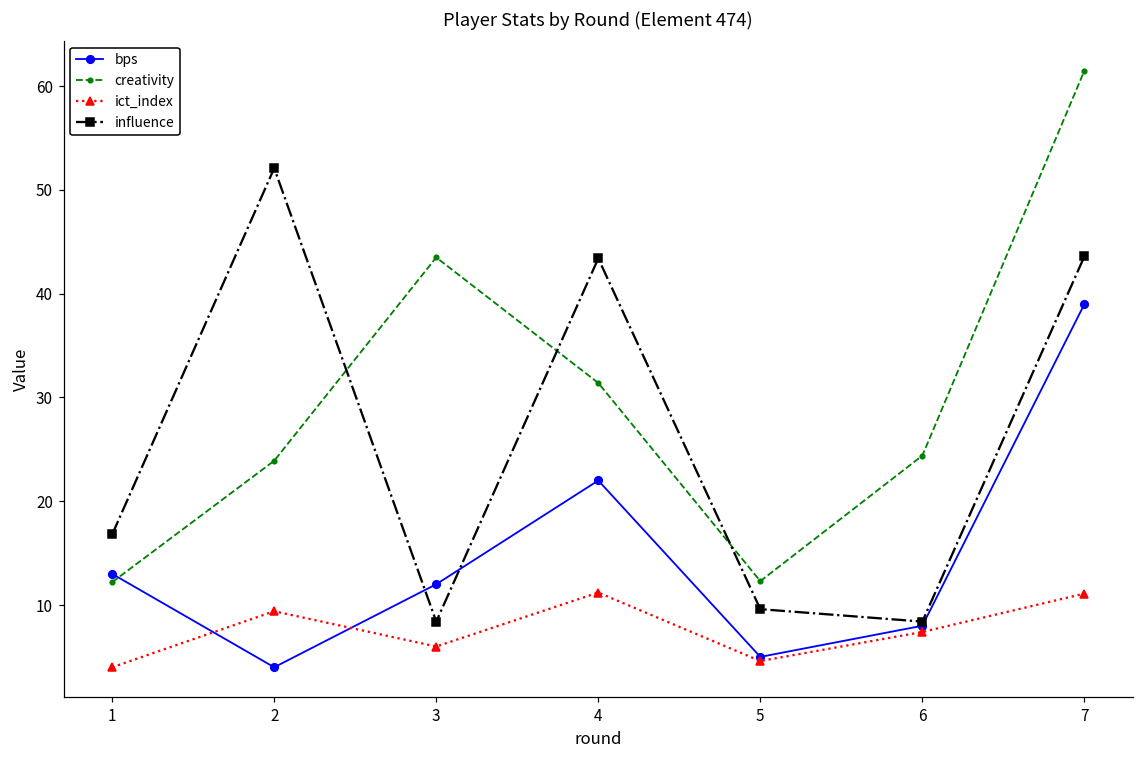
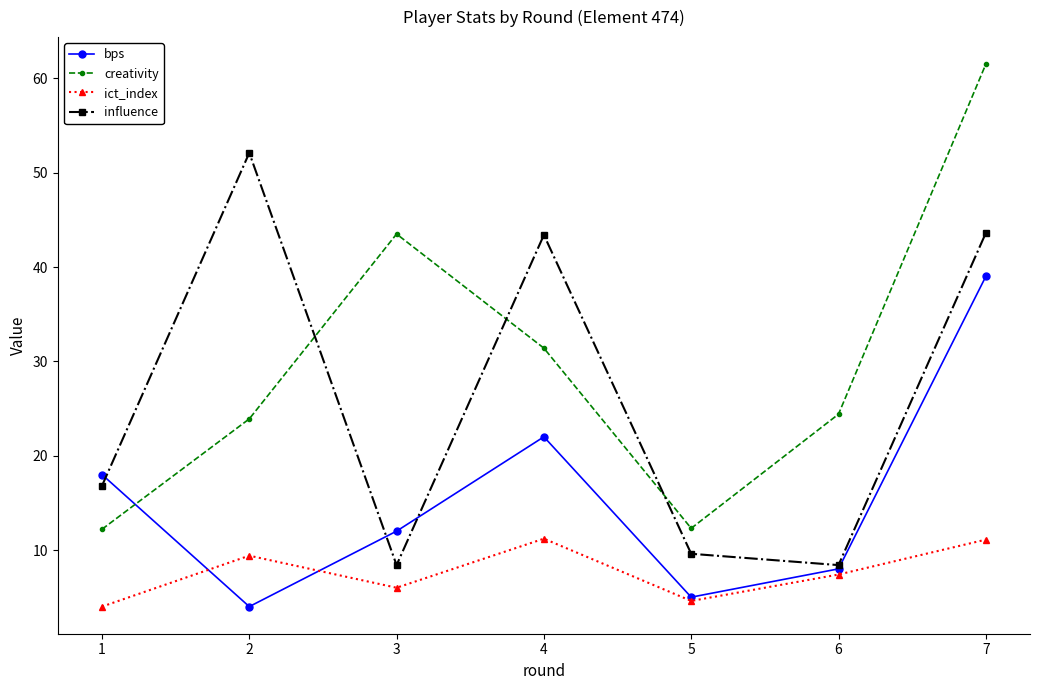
bps, 1: 13 -> 18
